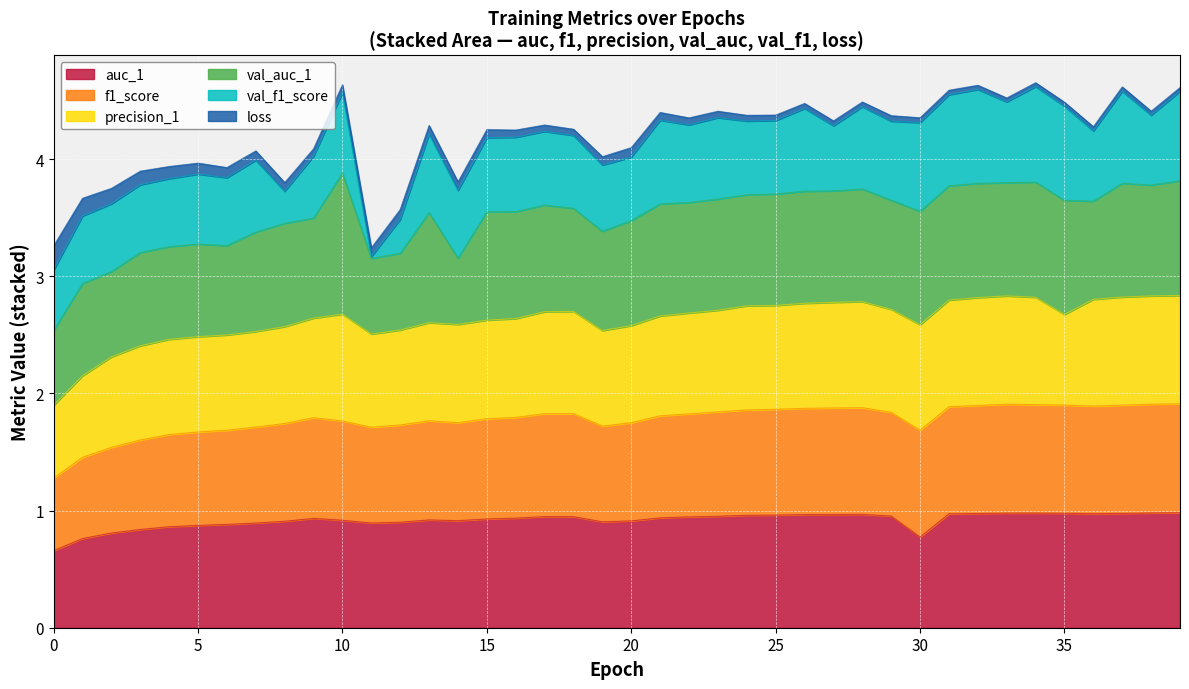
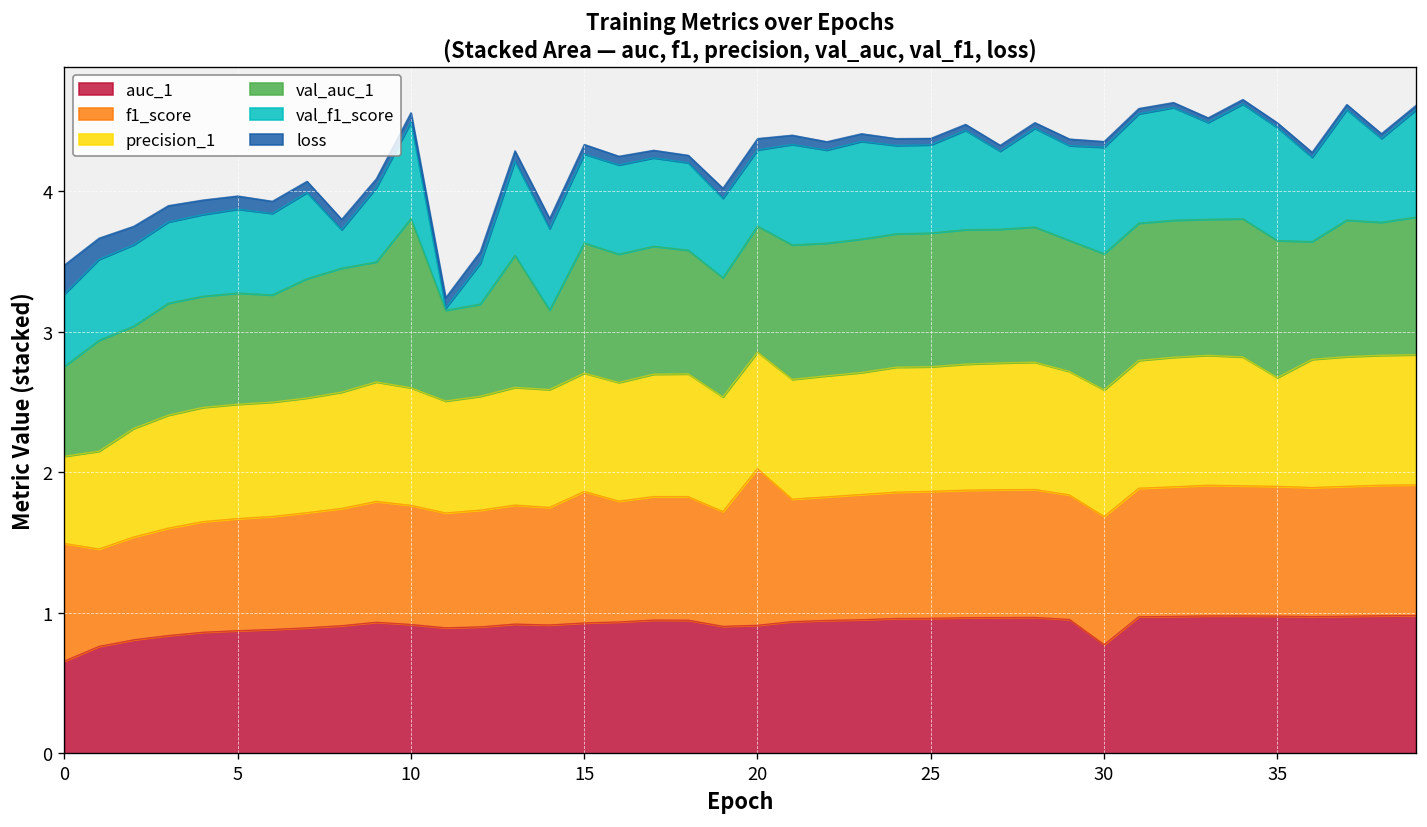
f1_score, 0: 0.62 -> 0.84
precision_1, 10: 0.91 -> 0.84
f1_score, 15: 0.86 -> 0.94
f1_score, 20: 0.84 -> 1.11
